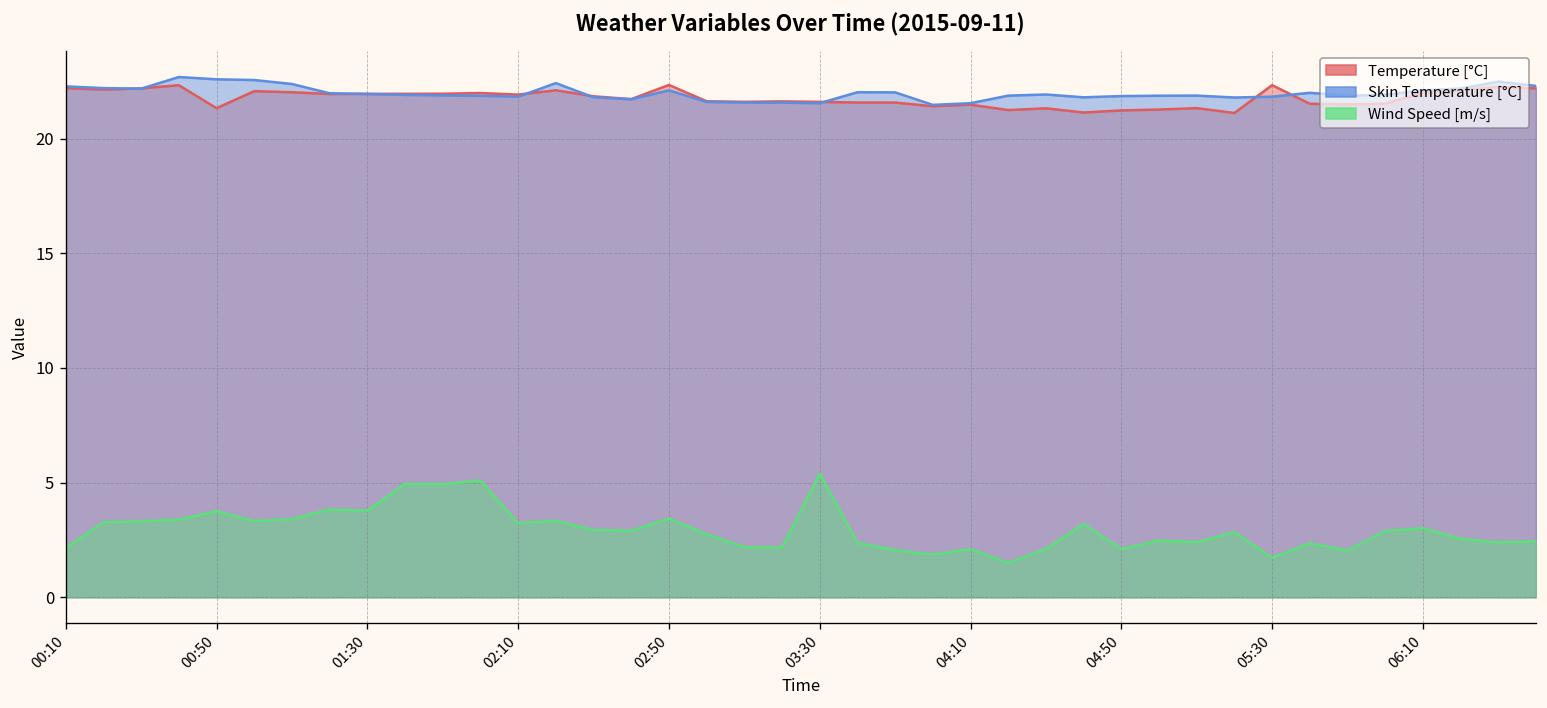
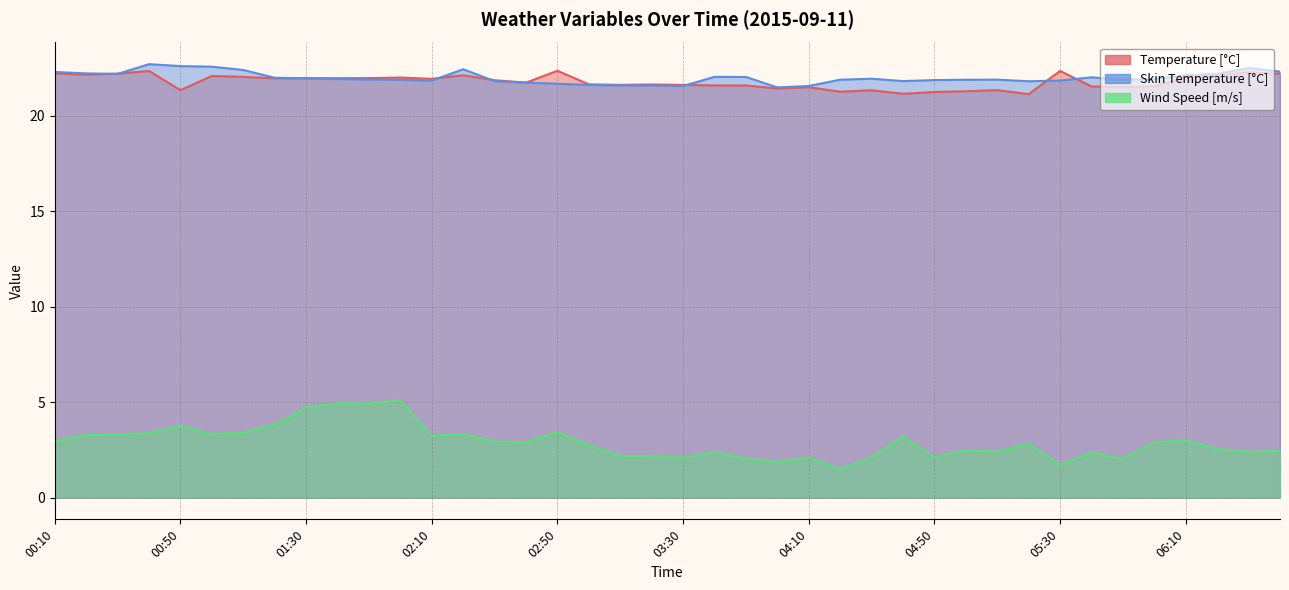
Wind Speed [m/s], 00:10: 2.2 -> 3.0
Wind Speed [m/s], 01:30: 3.8 -> 4.7
Skin Temperature [°C], 02:50: 22.1 -> 21.7
Wind Speed [m/s], 03:30: 5.4 -> 2.1
